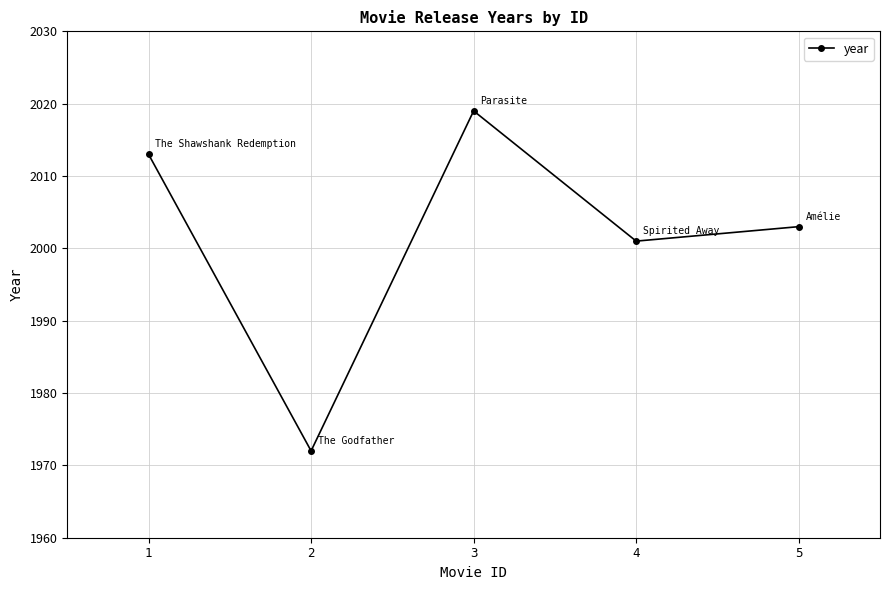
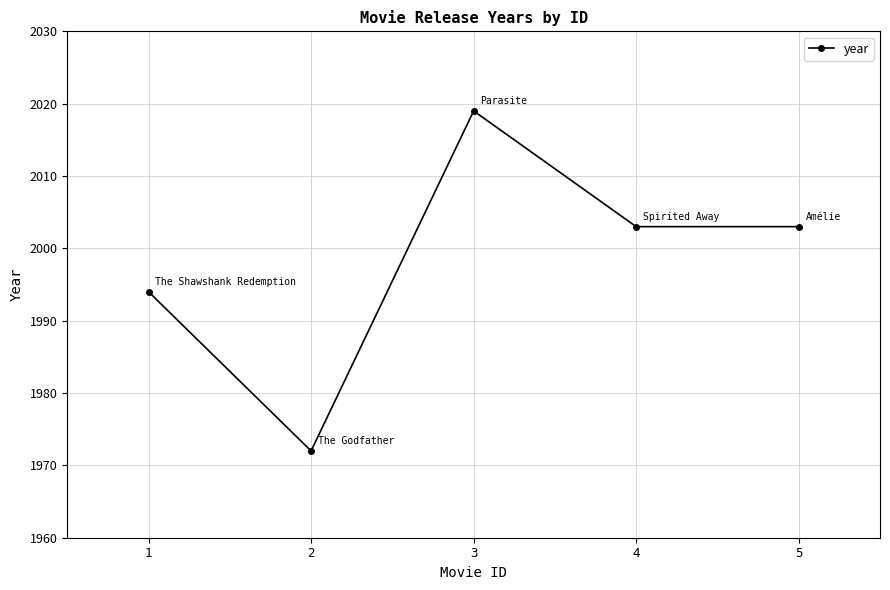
1: 2013 -> 1994
4: 2001 -> 2003
